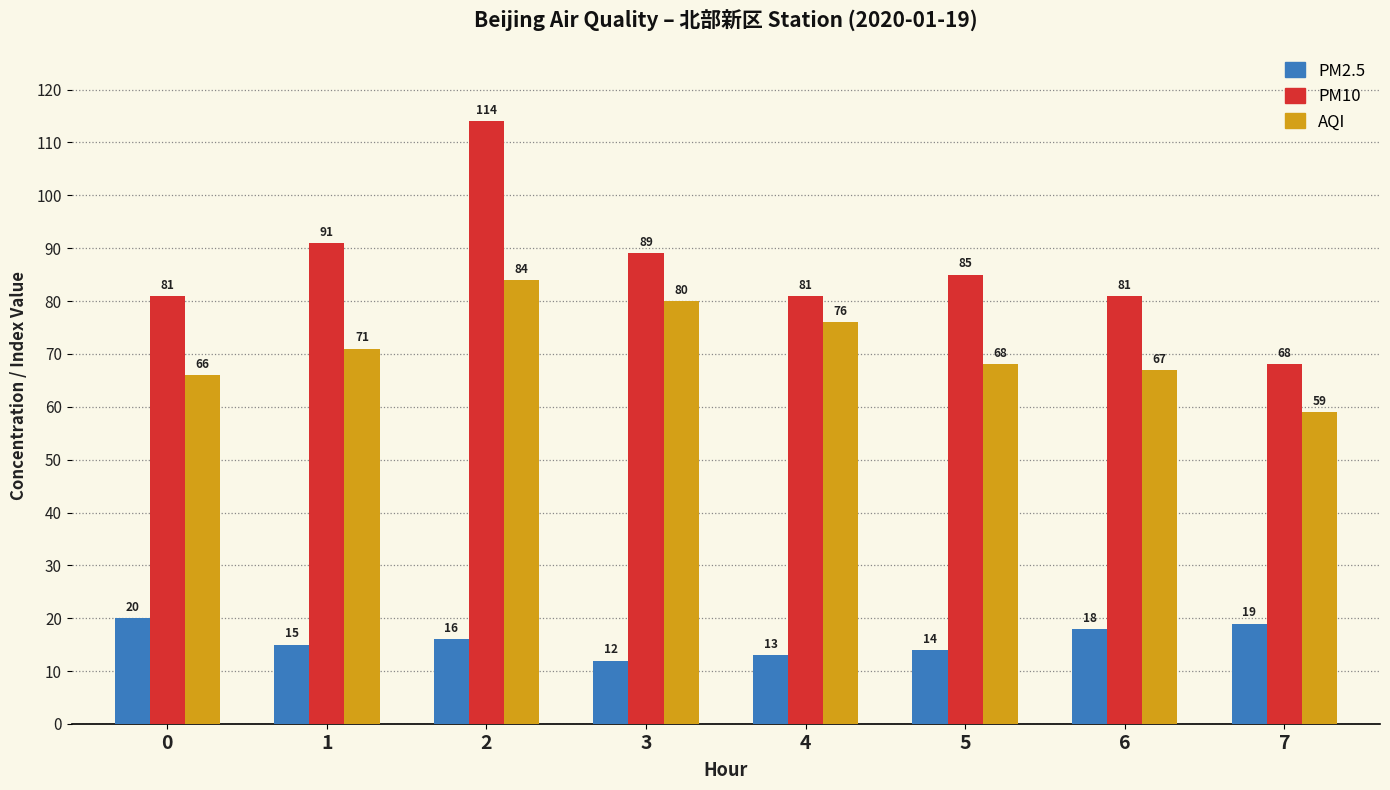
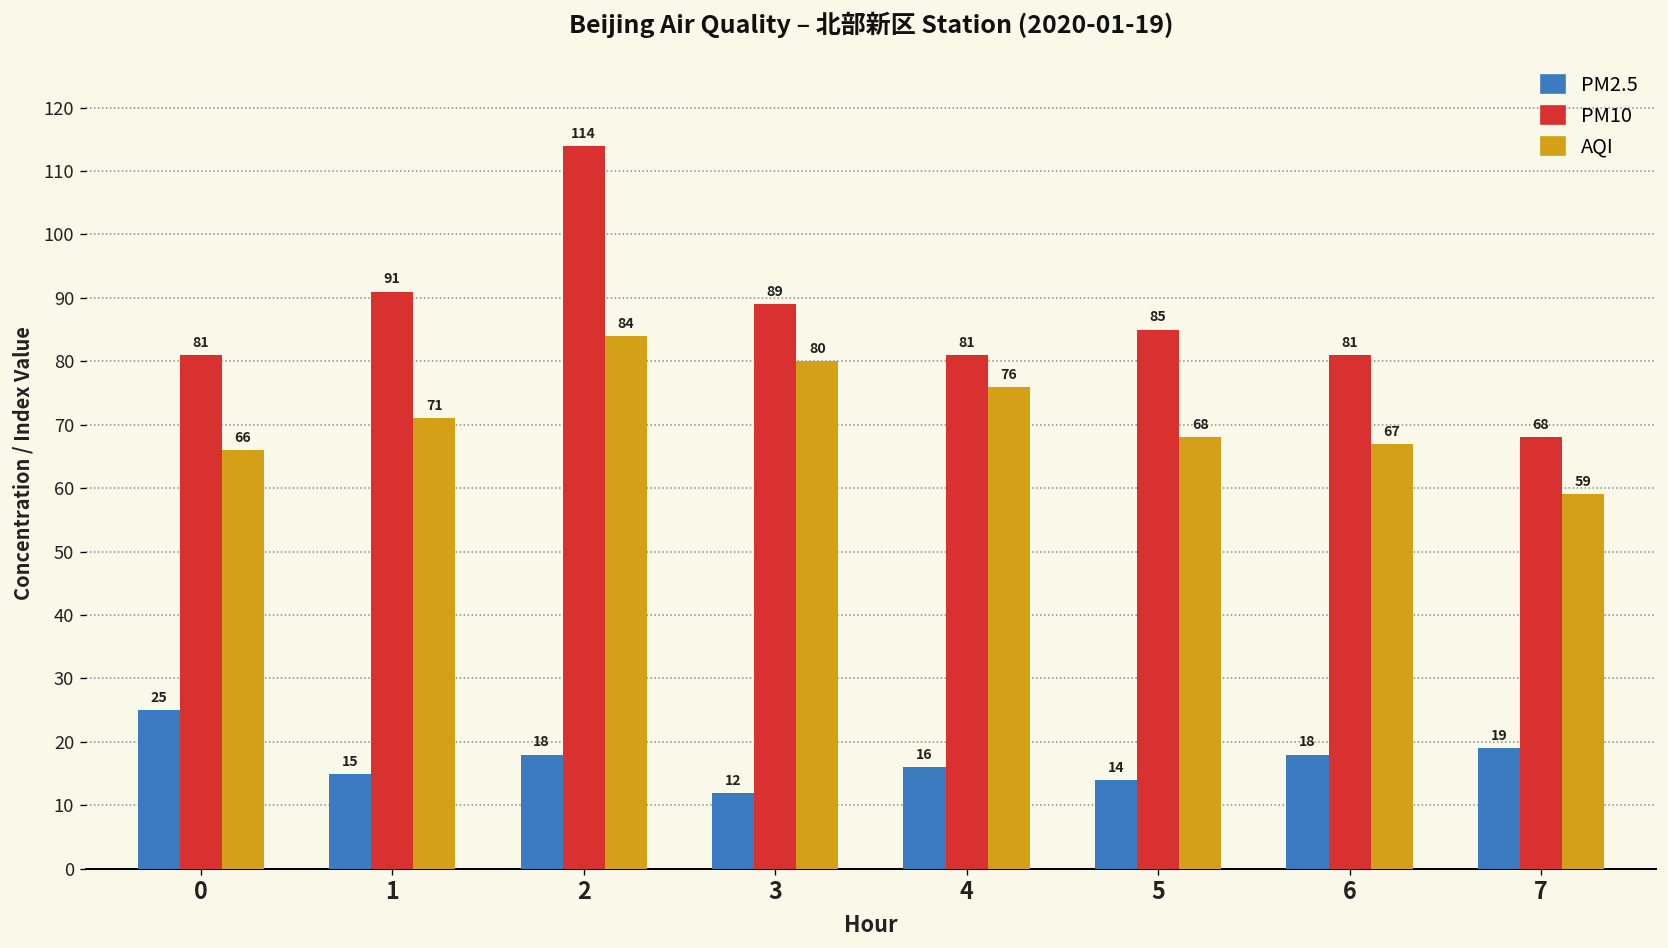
PM2.5, 0: 20 -> 25
PM2.5, 2: 16 -> 18
PM2.5, 4: 13 -> 16
